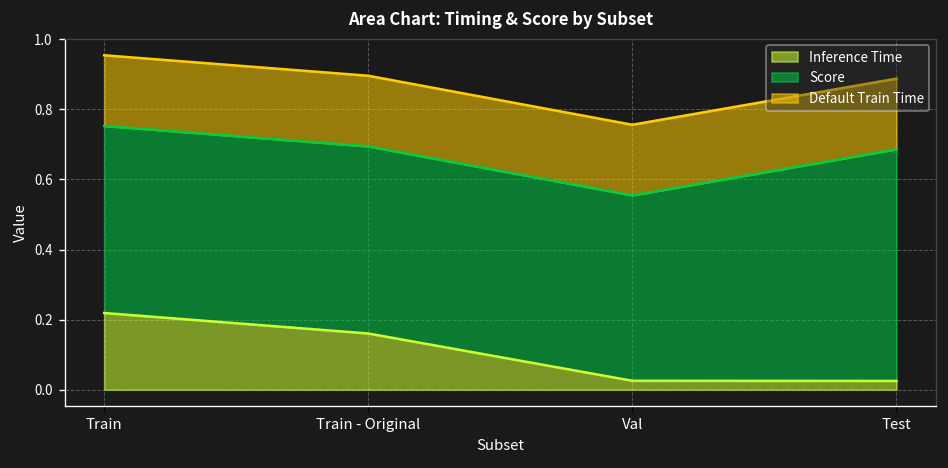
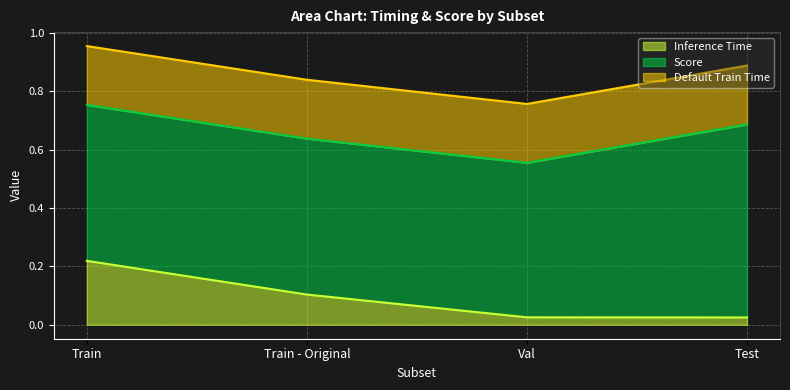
Inference Time, Train - Original: 0.16 -> 0.10
